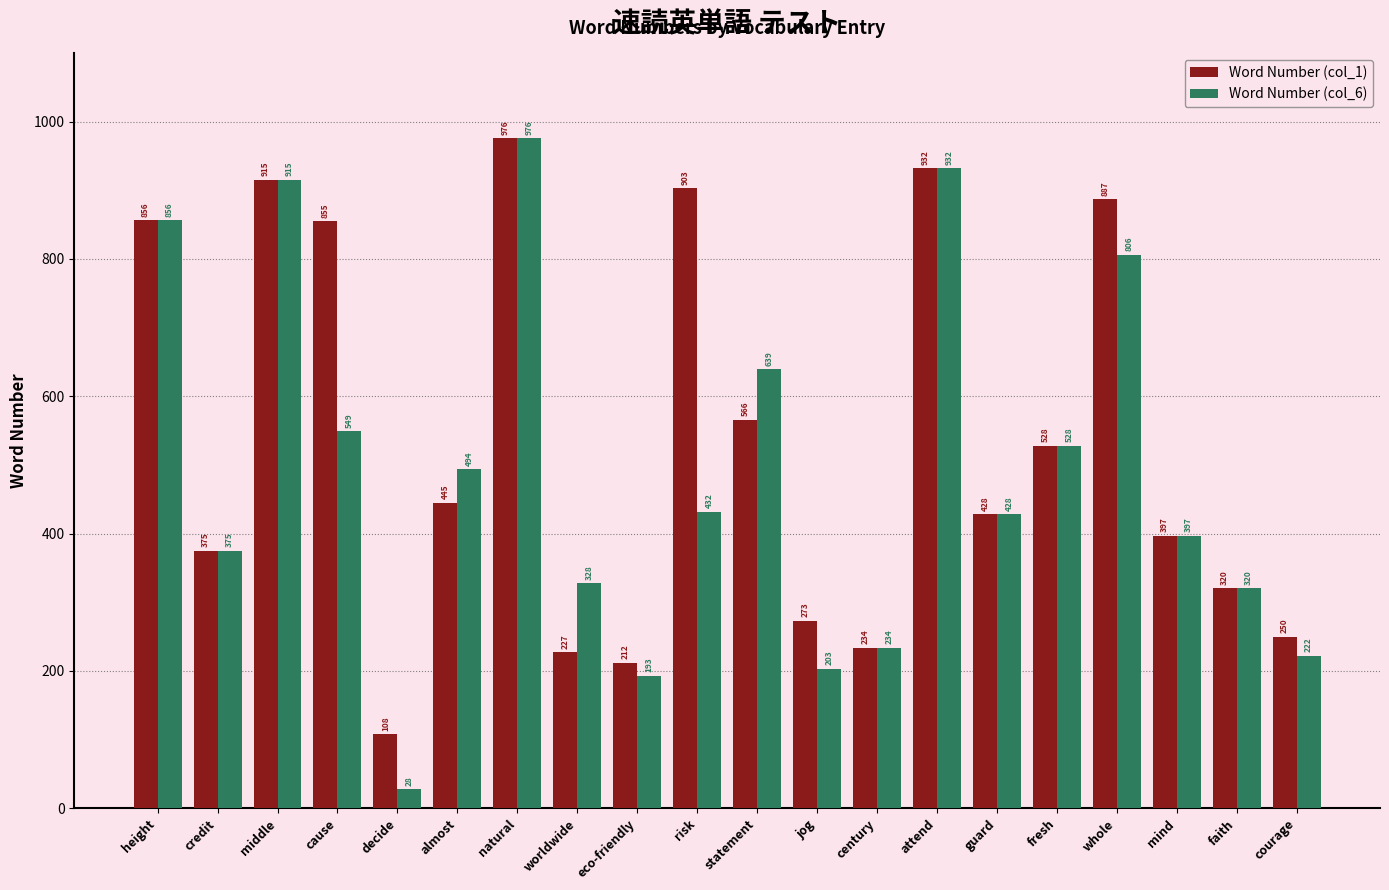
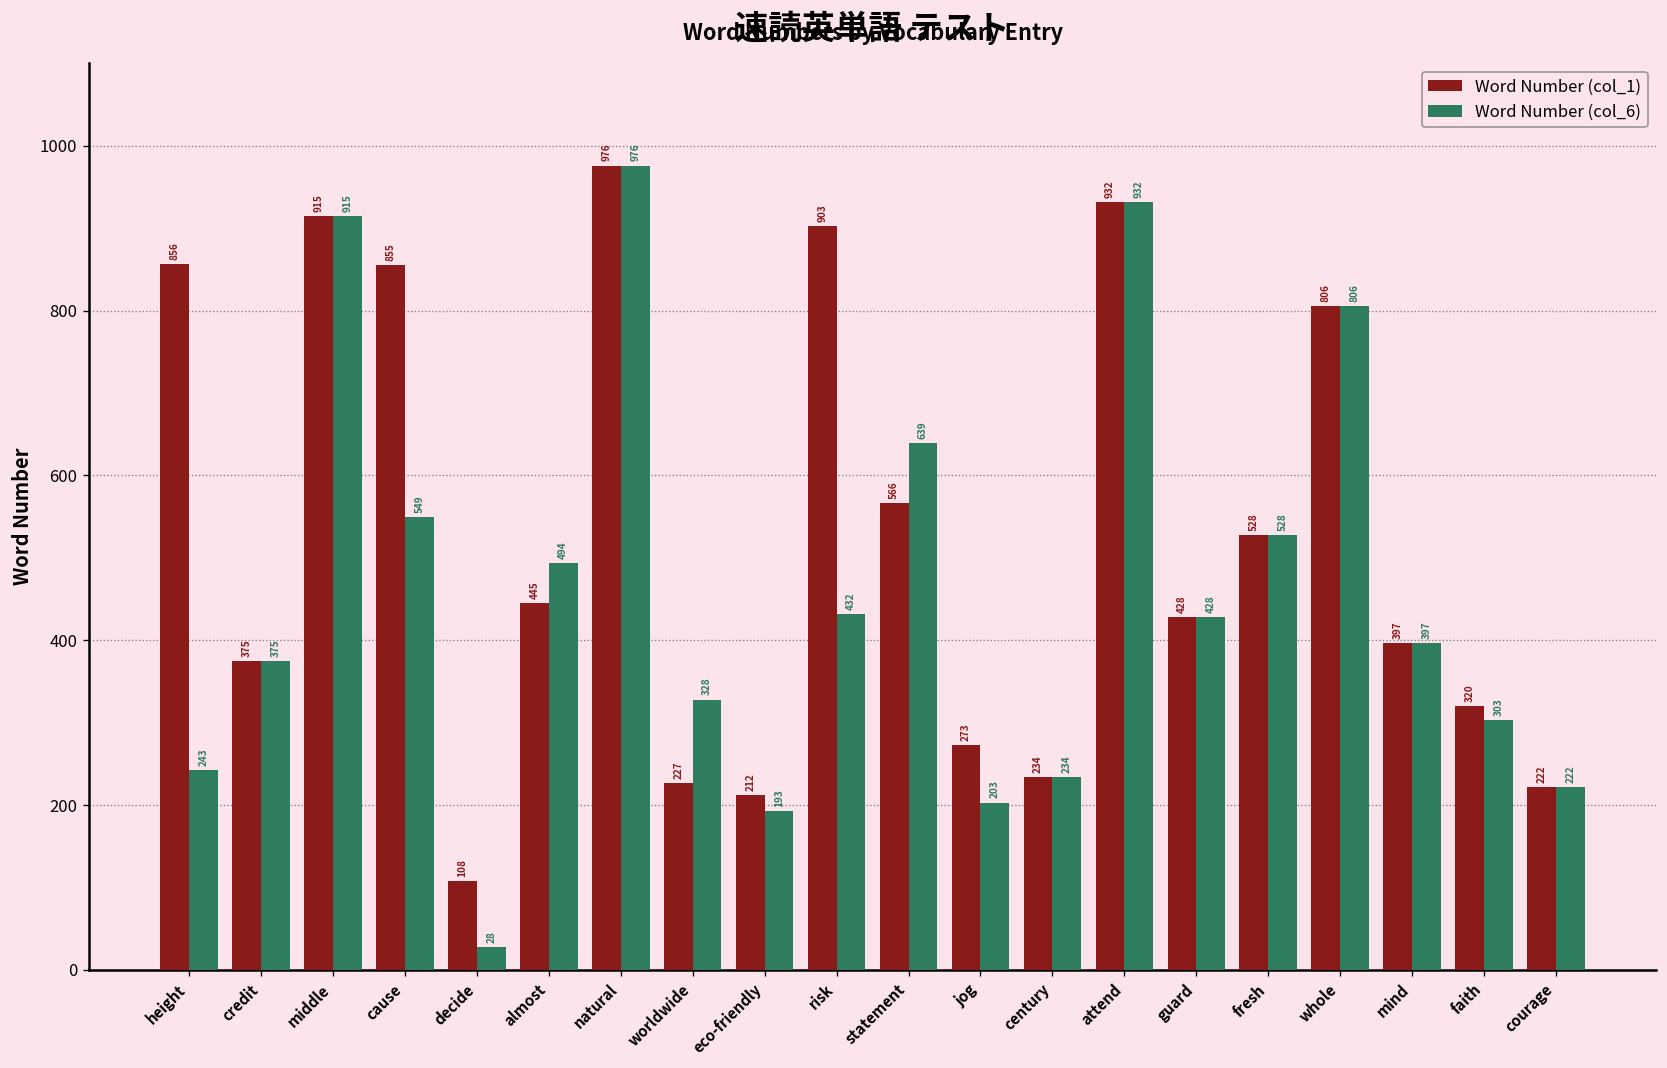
Word Number (col_6), height: 856 -> 243
Word Number (col_1), whole: 887 -> 806
Word Number (col_6), faith: 320 -> 303
Word Number (col_1), courage: 250 -> 222
